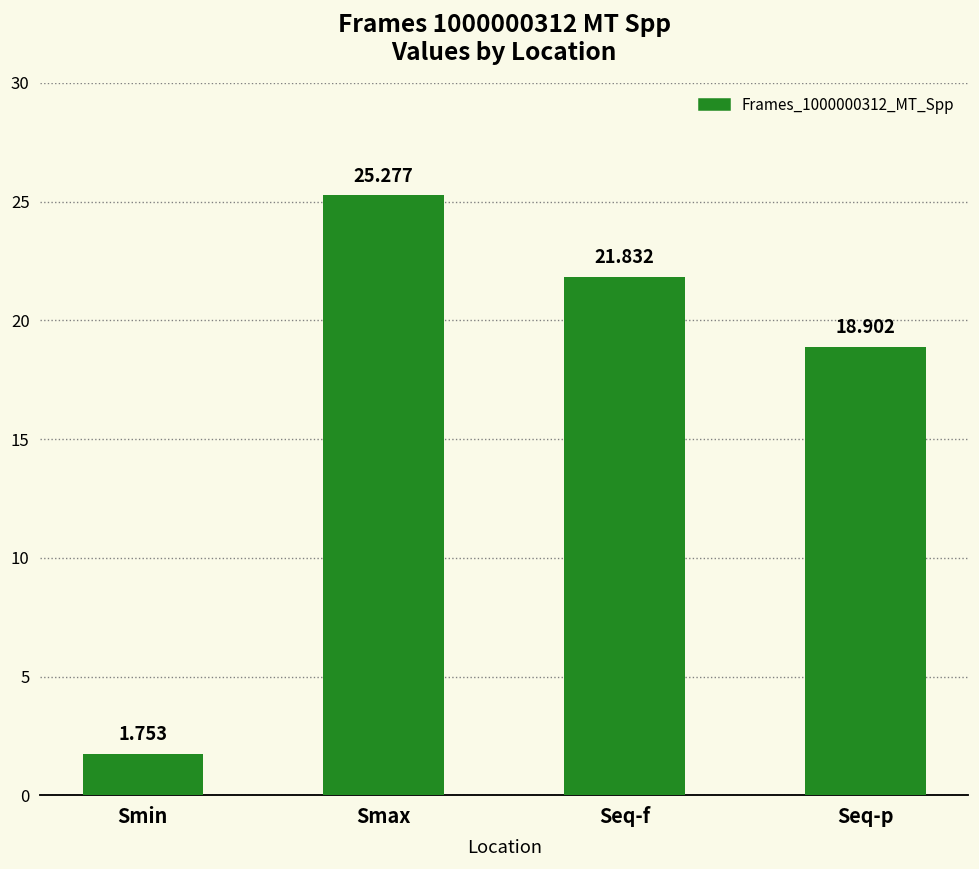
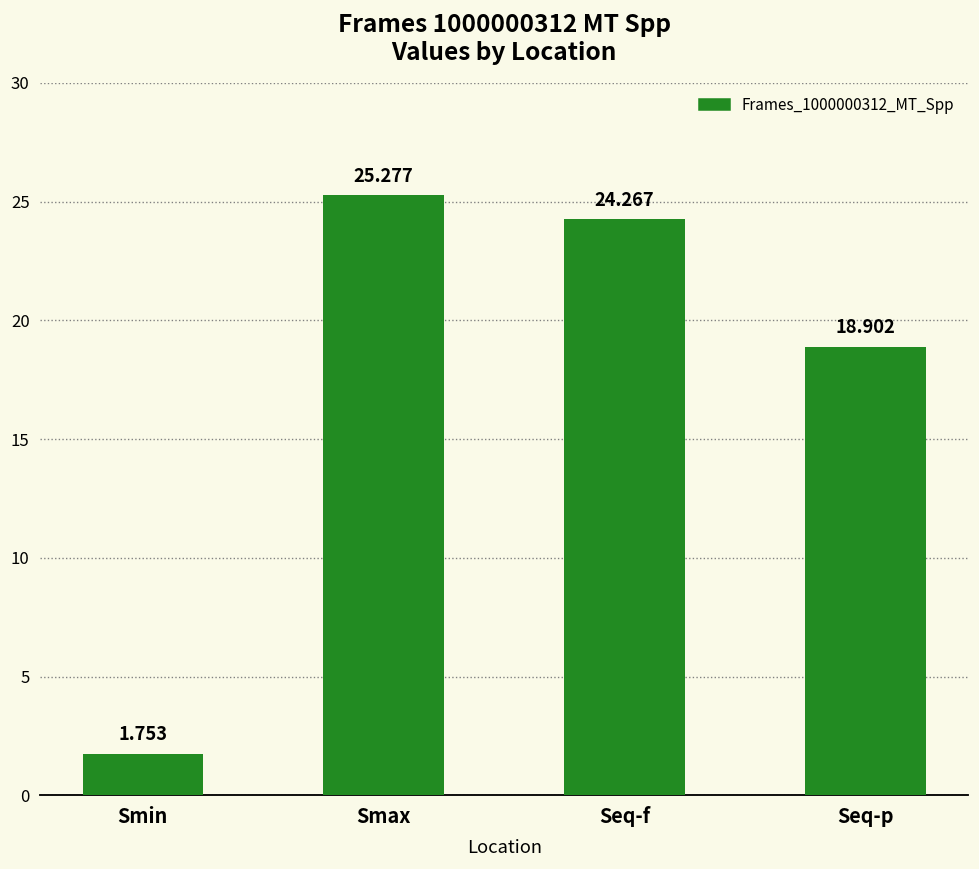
Seq-f: 21.832 -> 24.267
